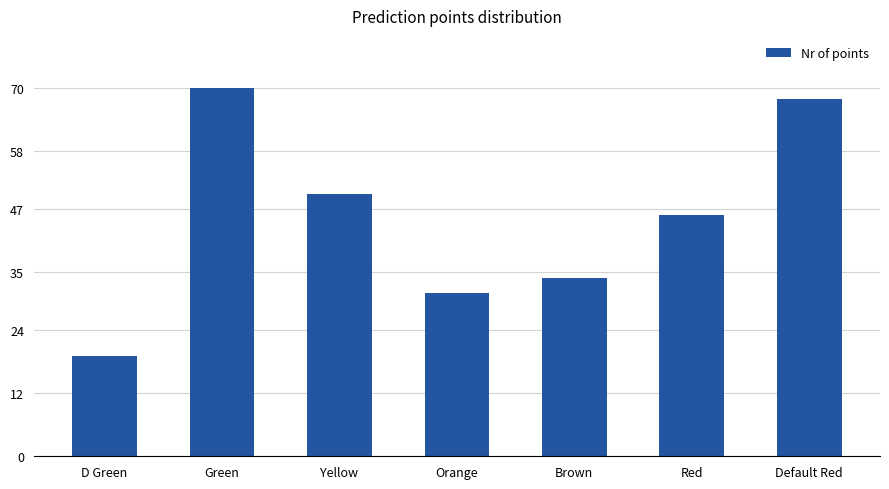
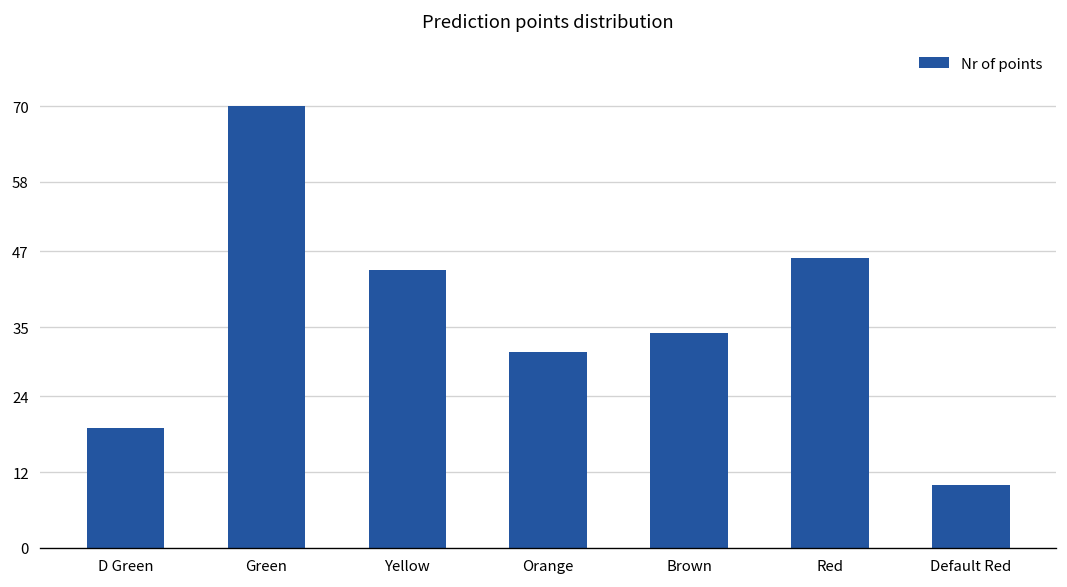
Yellow: 50 -> 44
Default Red: 68 -> 10
